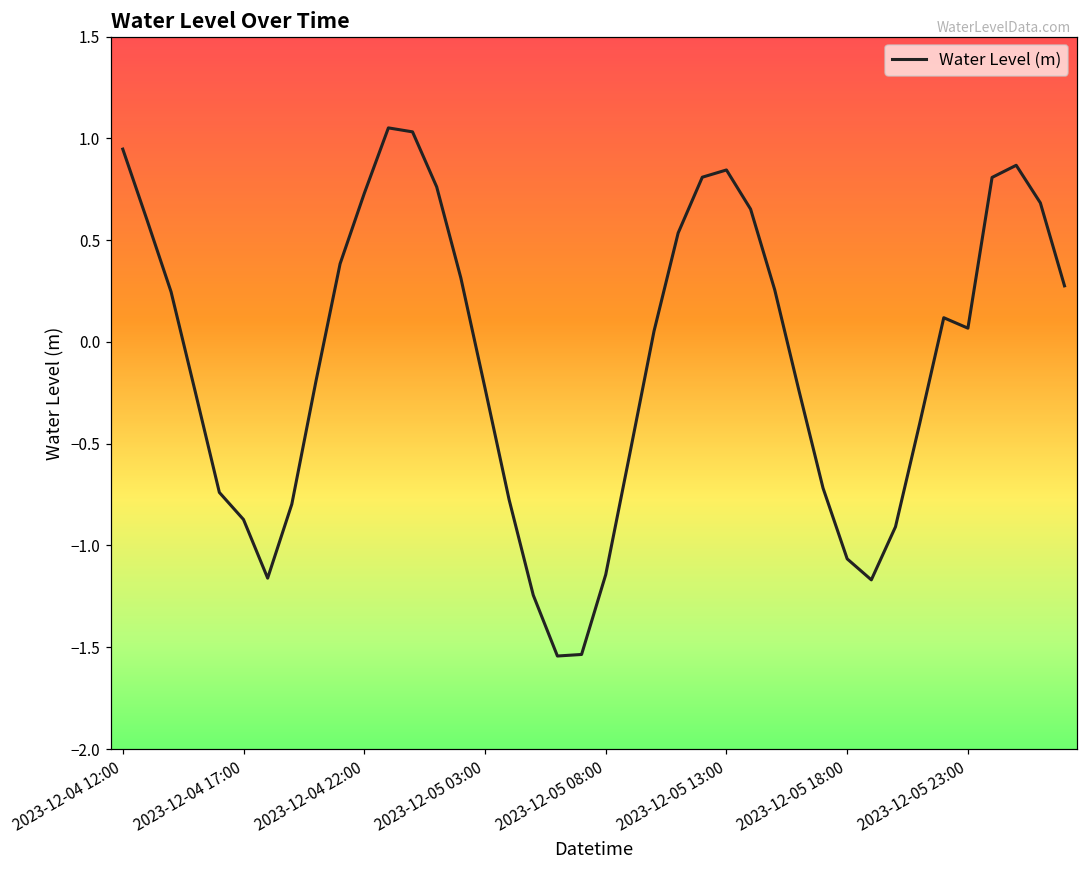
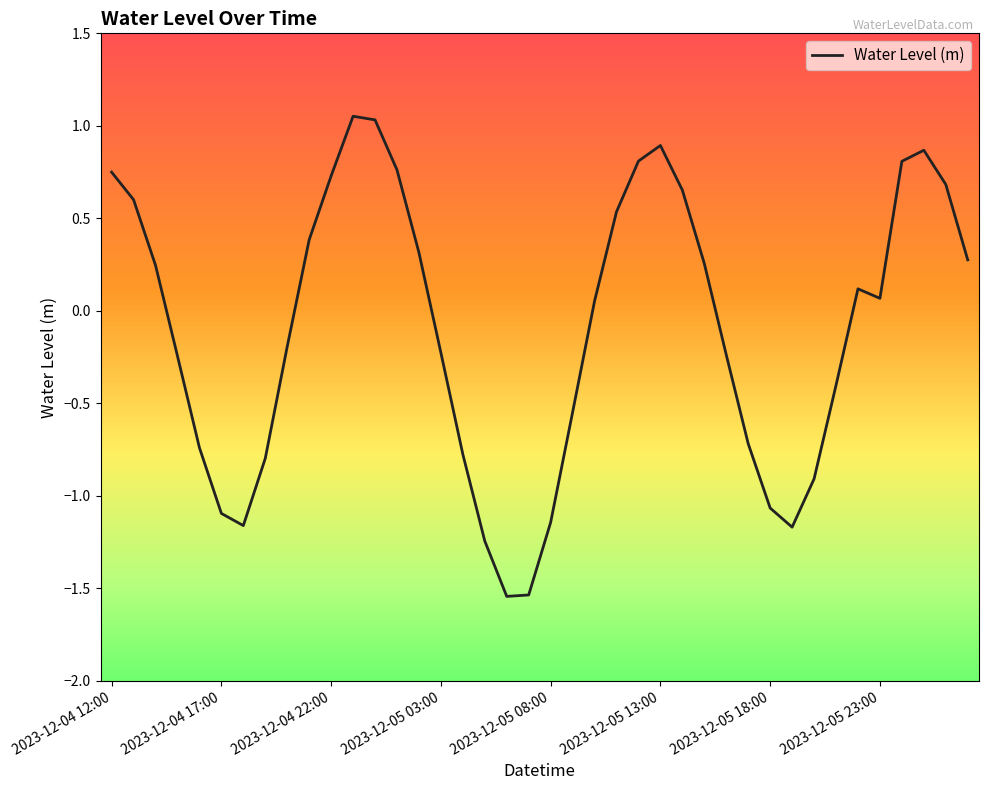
2023-12-04 12:00: 0.95 -> 0.75
2023-12-04 17:00: -0.87 -> -1.09
2023-12-05 13:00: 0.85 -> 0.89
